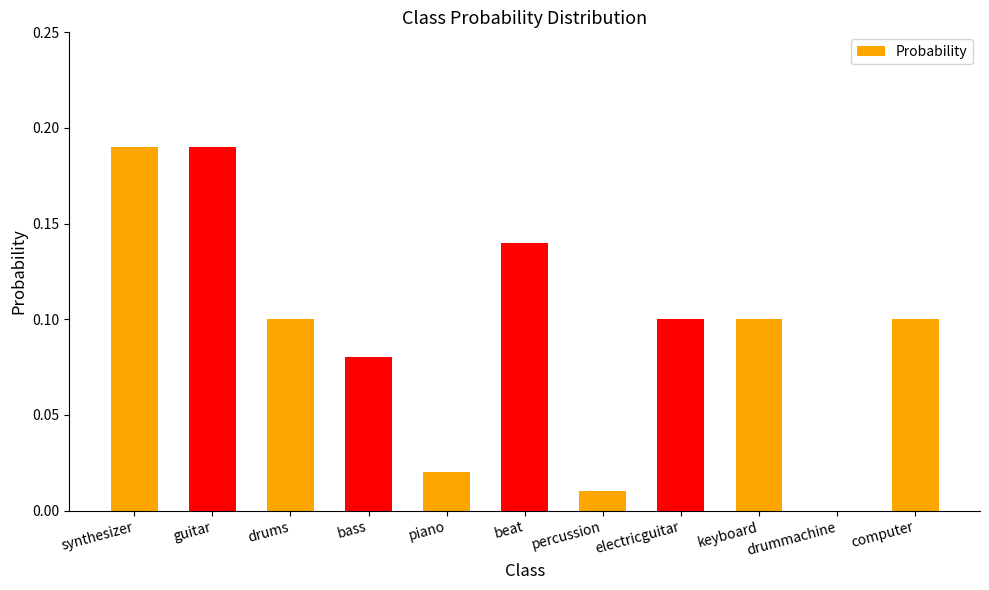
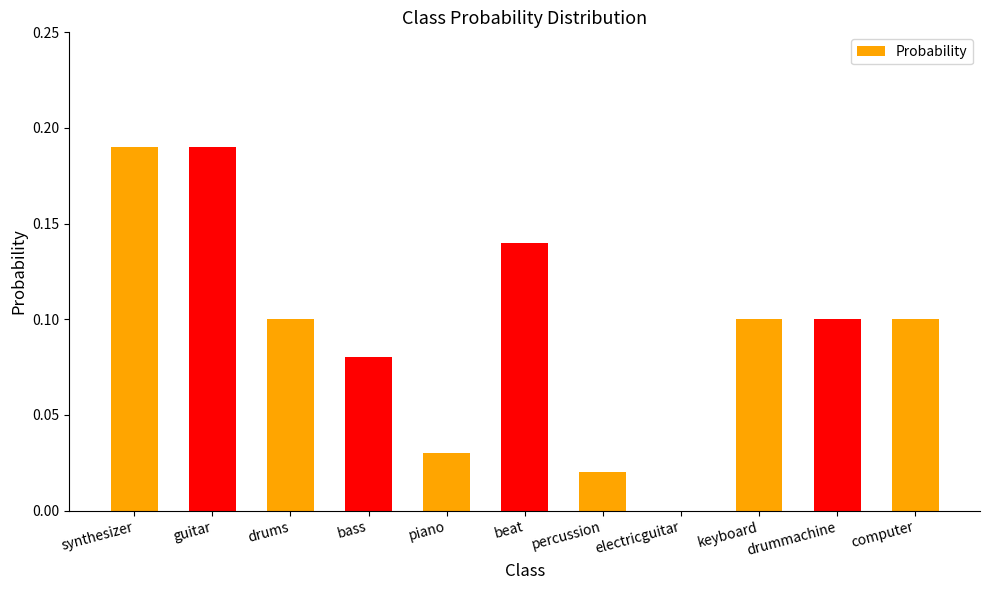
piano: 0.02 -> 0.03
percussion: 0.01 -> 0.02
electricguitar: 0.1 -> 0.0
drummachine: 0.0 -> 0.1
